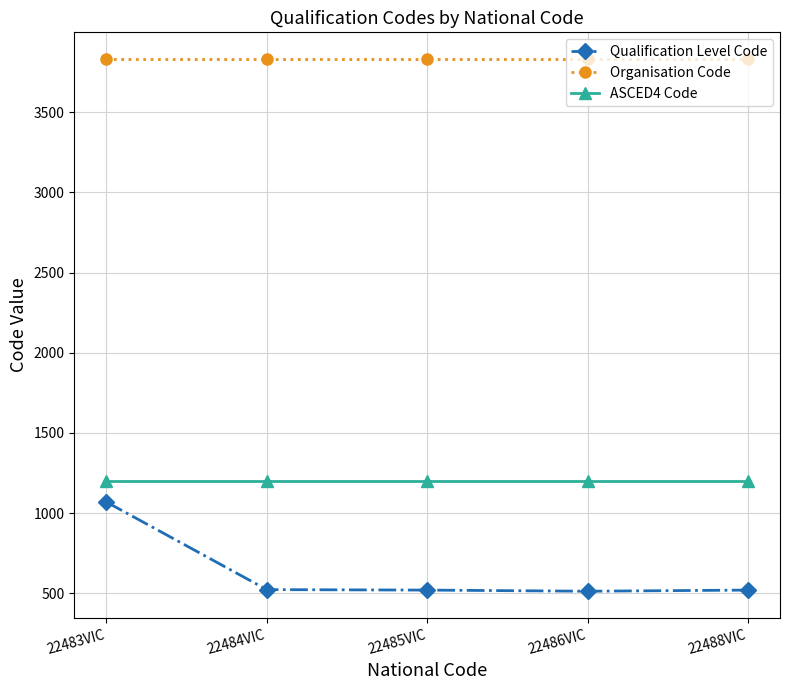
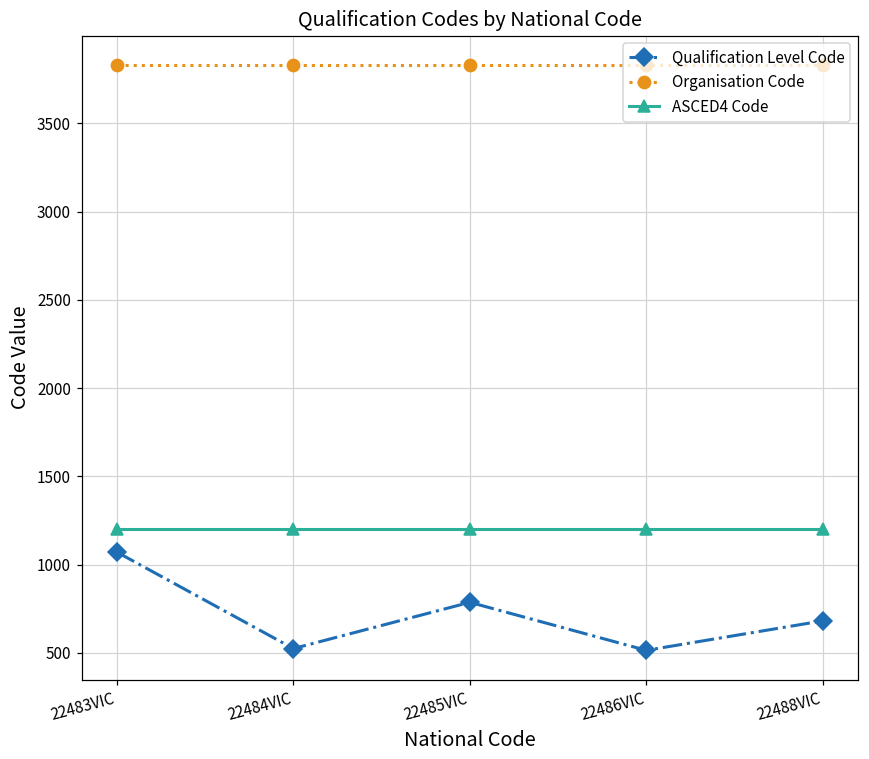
Qualification Level Code, 22485VIC: 520 -> 790
Qualification Level Code, 22488VIC: 520 -> 680
